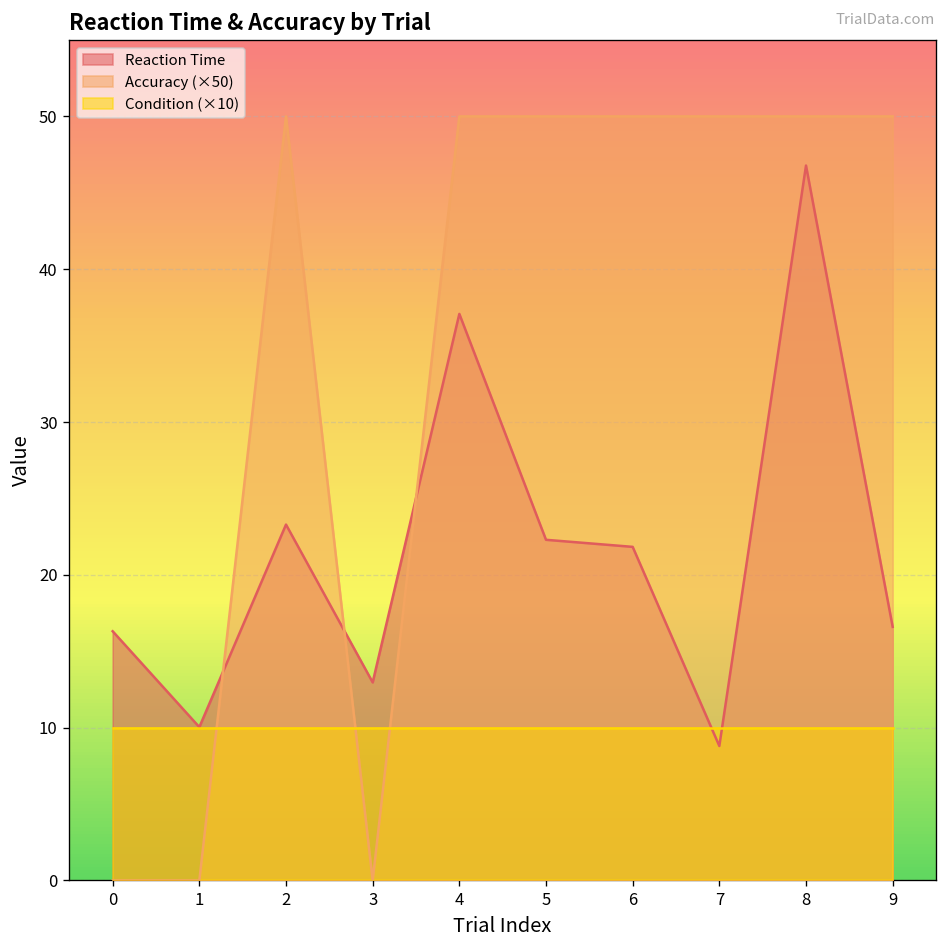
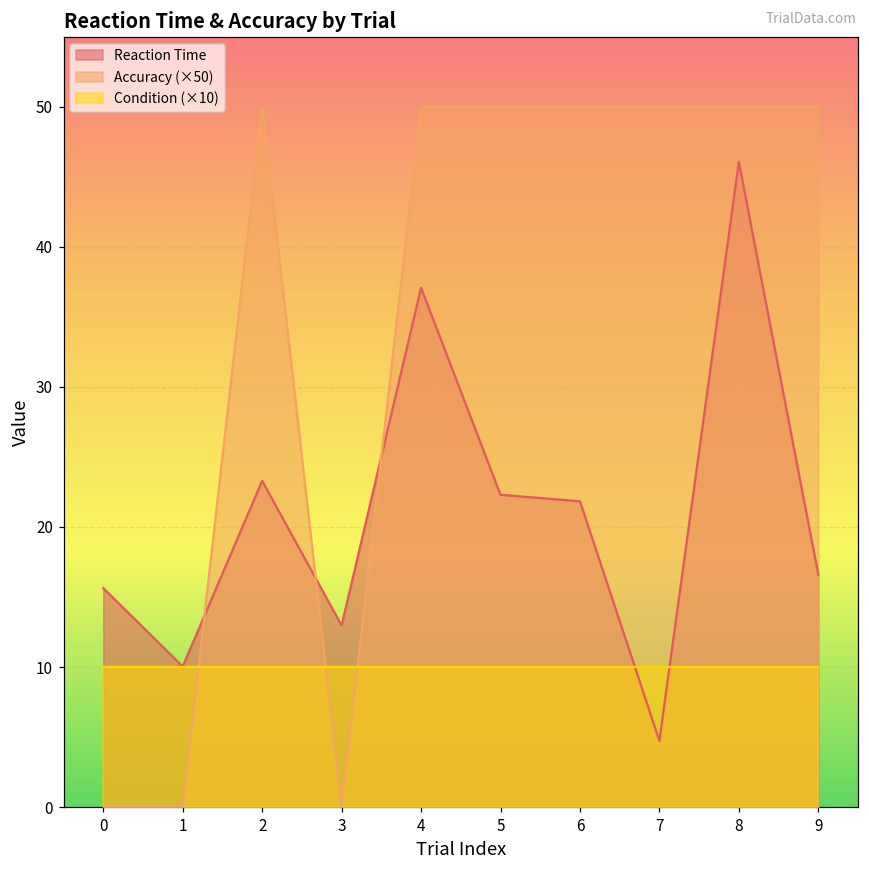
Reaction Time, 0: 16.3 -> 15.6
Reaction Time, 7: 8.8 -> 4.7
Reaction Time, 8: 46.8 -> 46.1
